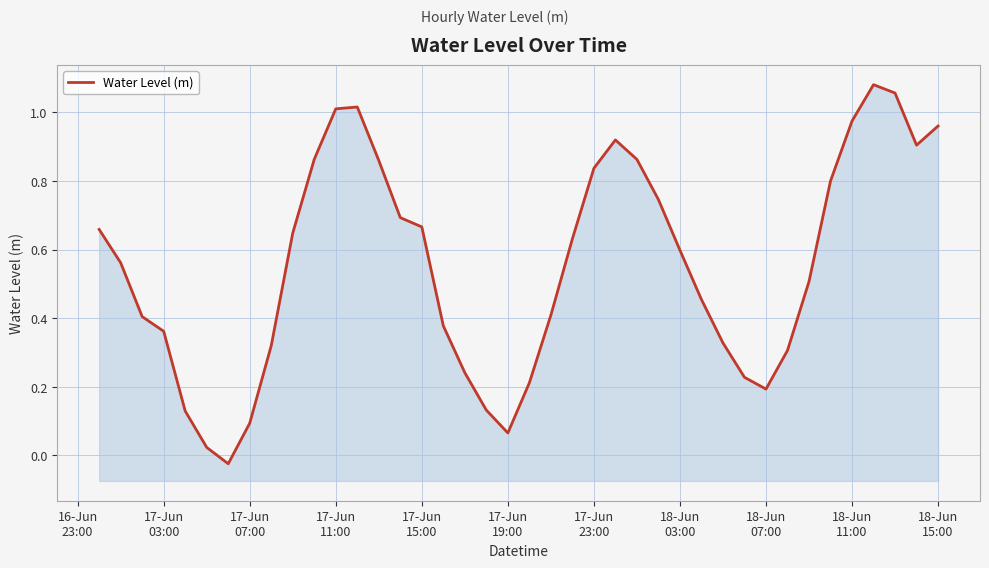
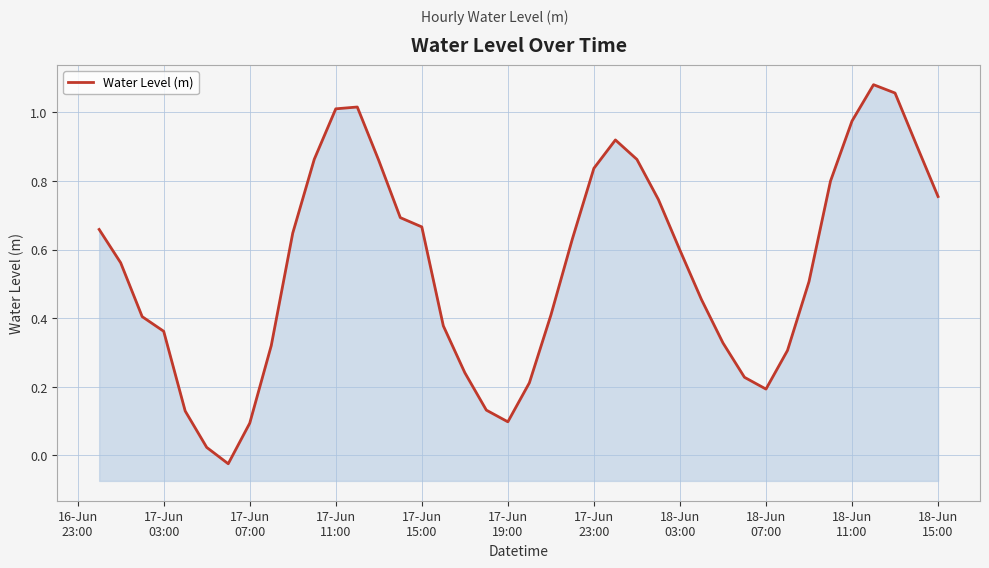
17-Jun 19:00: 0.07 -> 0.10
18-Jun 15:00: 0.96 -> 0.75
